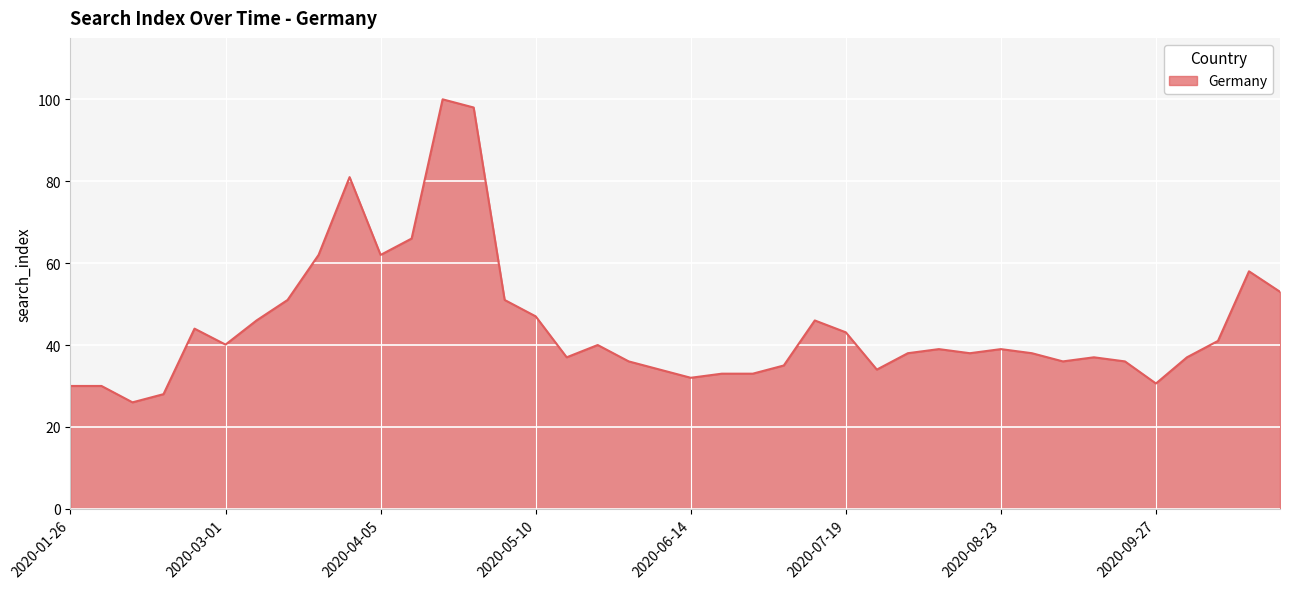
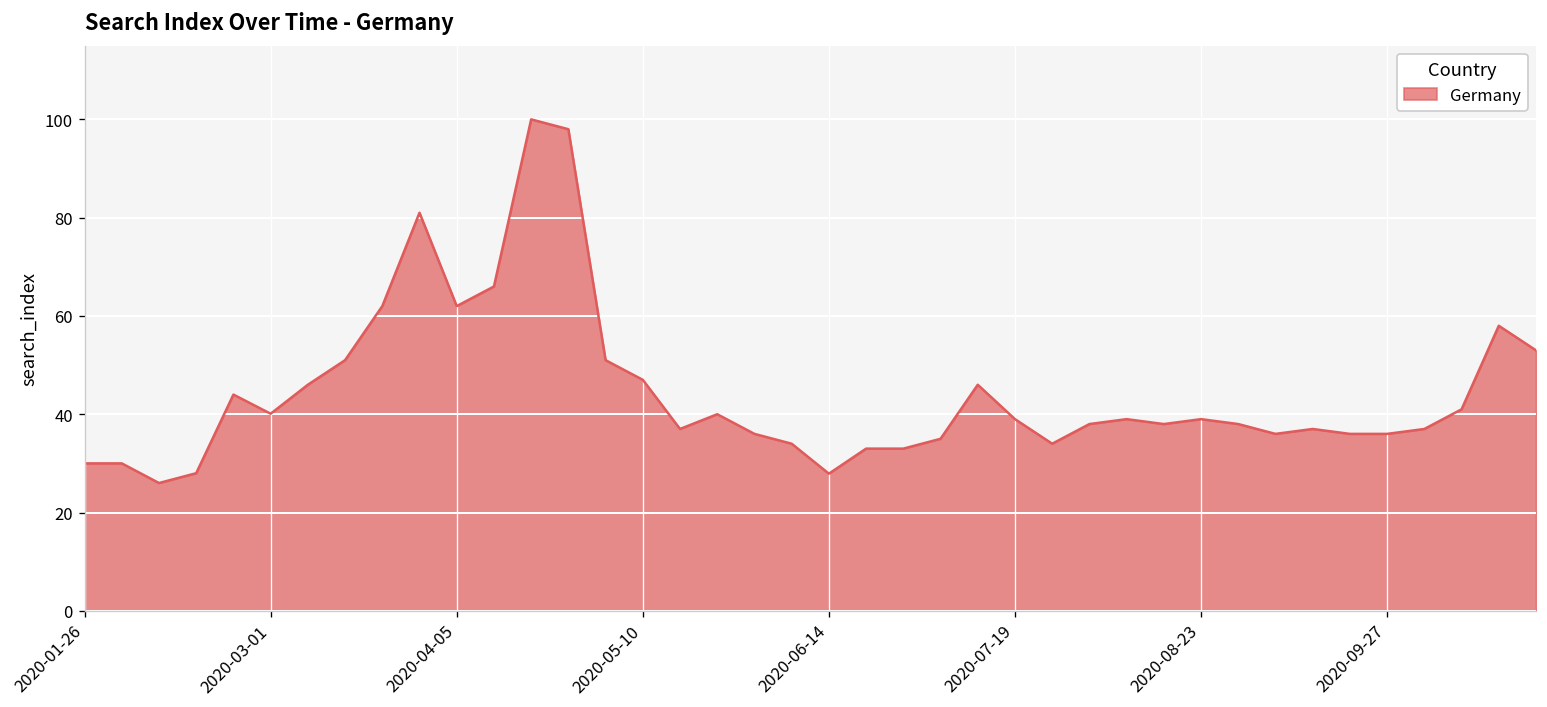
2020-06-14: 32 -> 28
2020-07-19: 43 -> 39
2020-09-27: 31 -> 36
